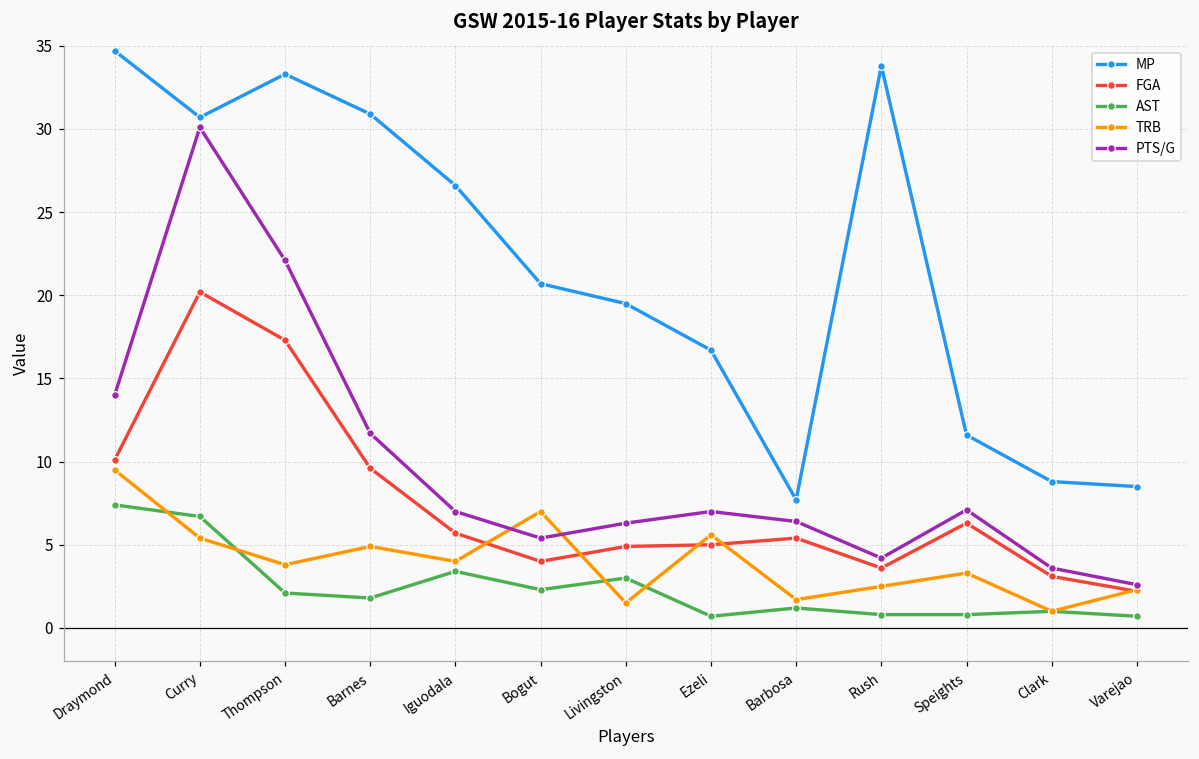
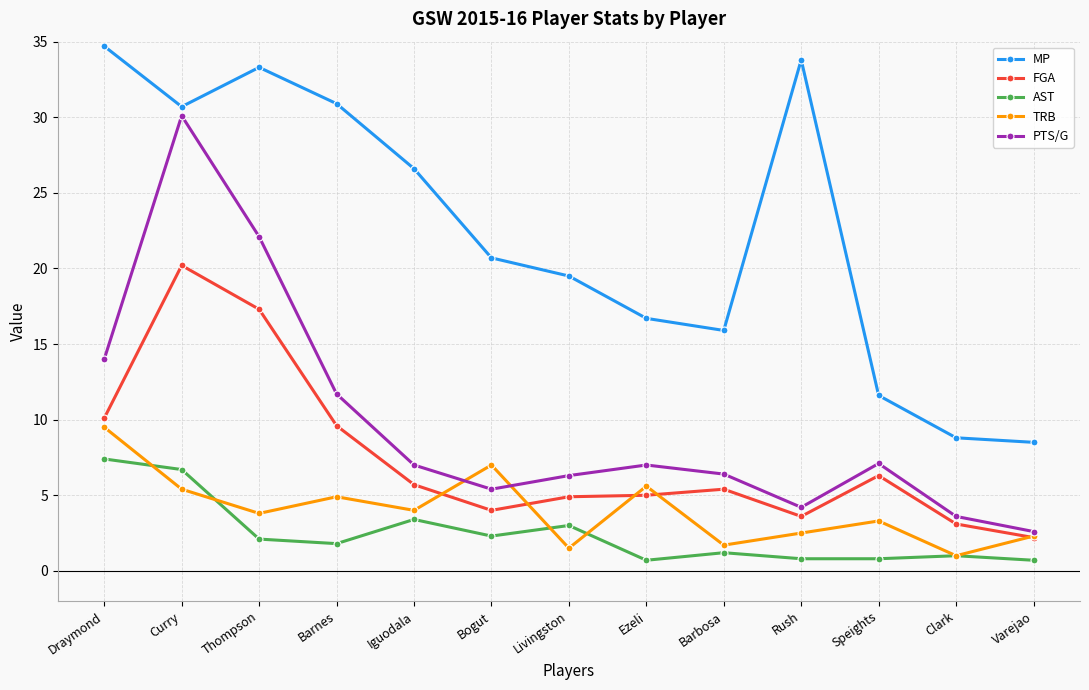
MP, Barbosa: 7.7 -> 15.9
